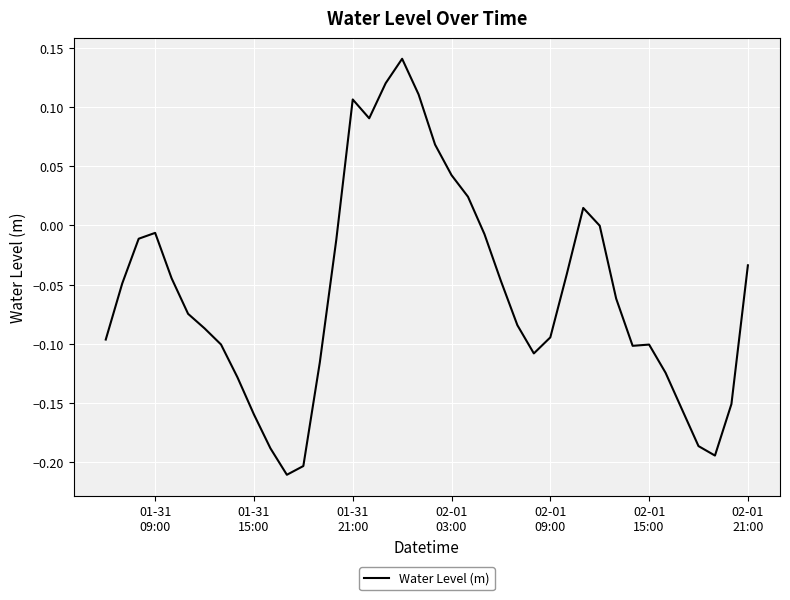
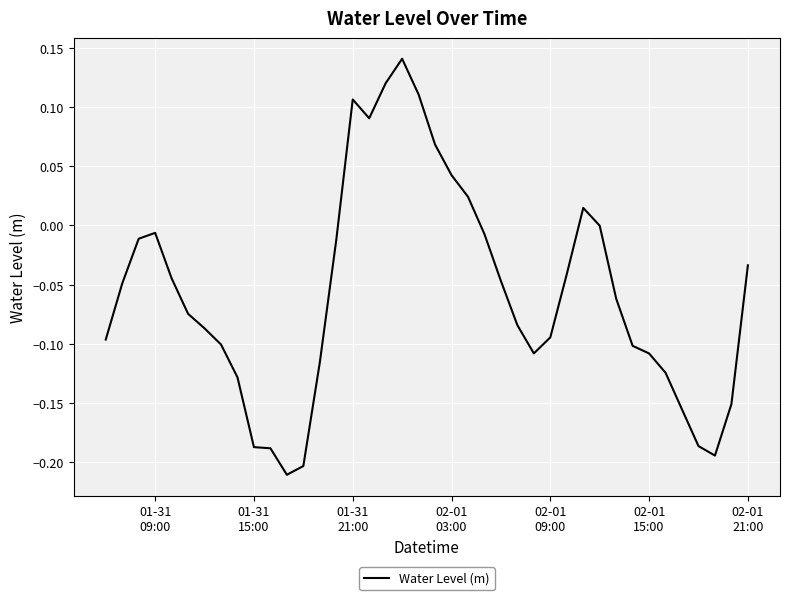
01-31 15:00: -0.160 -> -0.187
02-01 15:00: -0.101 -> -0.108
